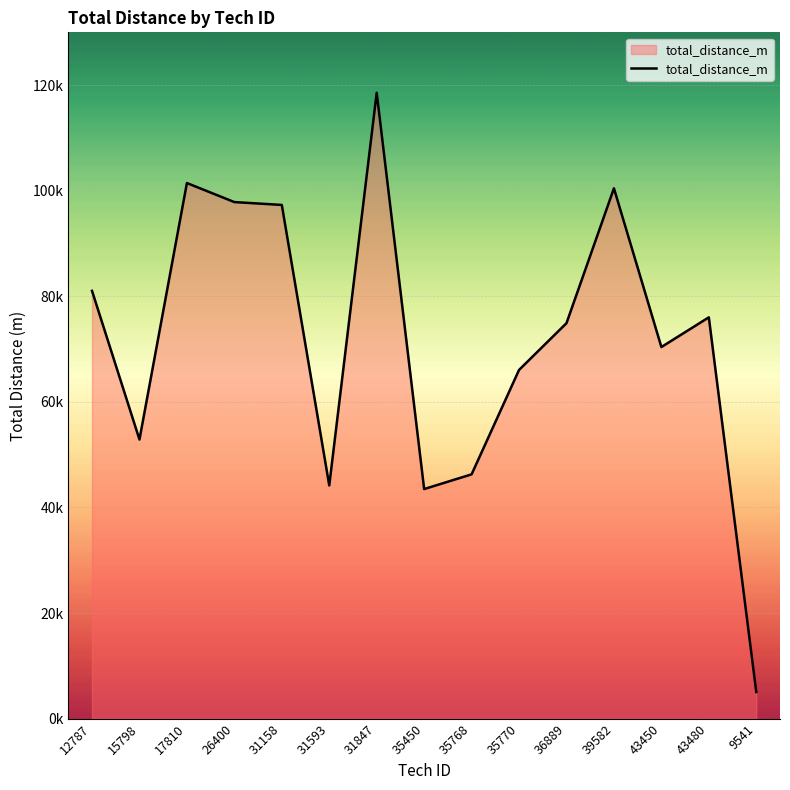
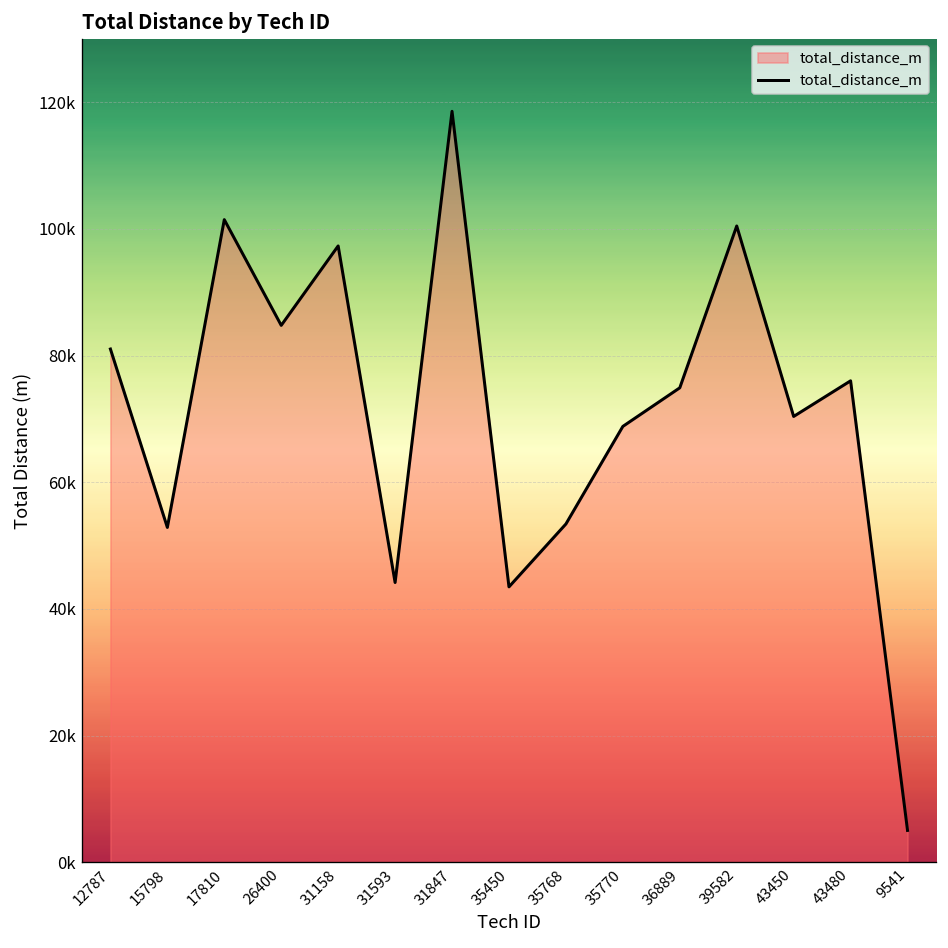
26400: 98000 -> 85000
35768: 46000 -> 53000
35770: 66000 -> 69000
